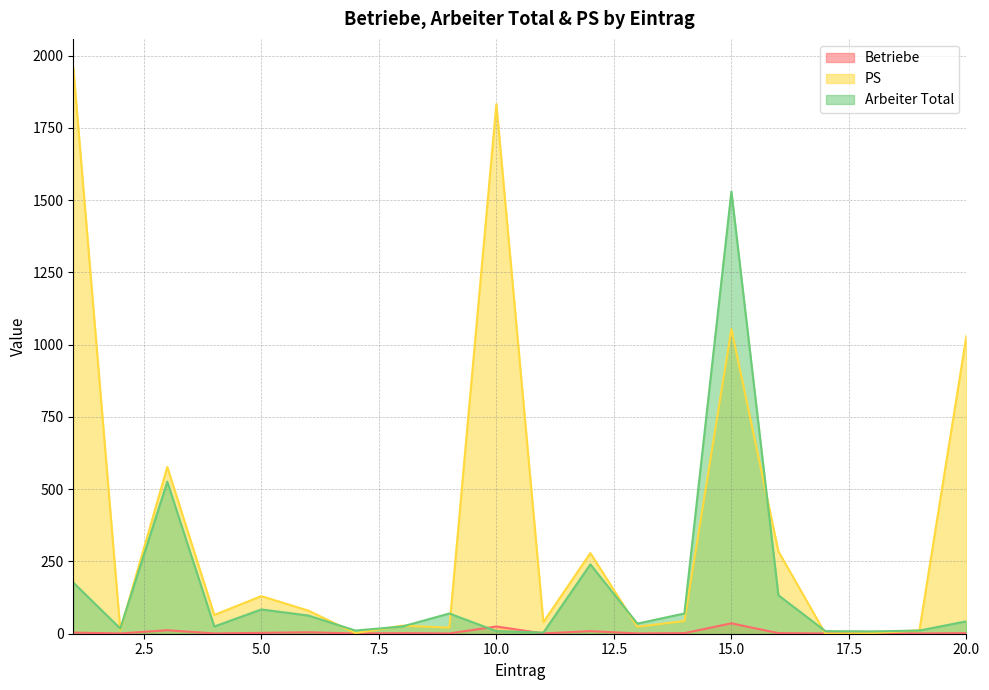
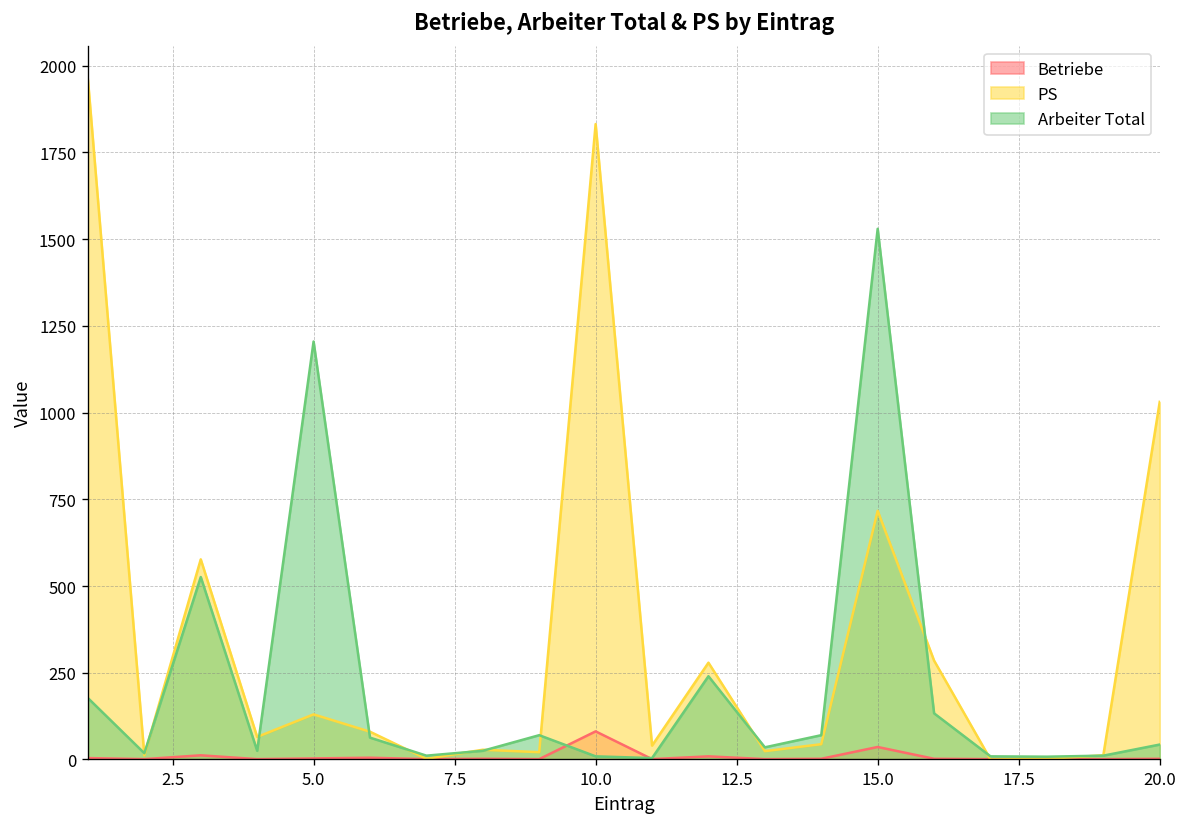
Arbeiter Total, 5.0: 80 -> 1210
Betriebe, 10.0: 30 -> 80
PS, 15.0: 1050 -> 720
